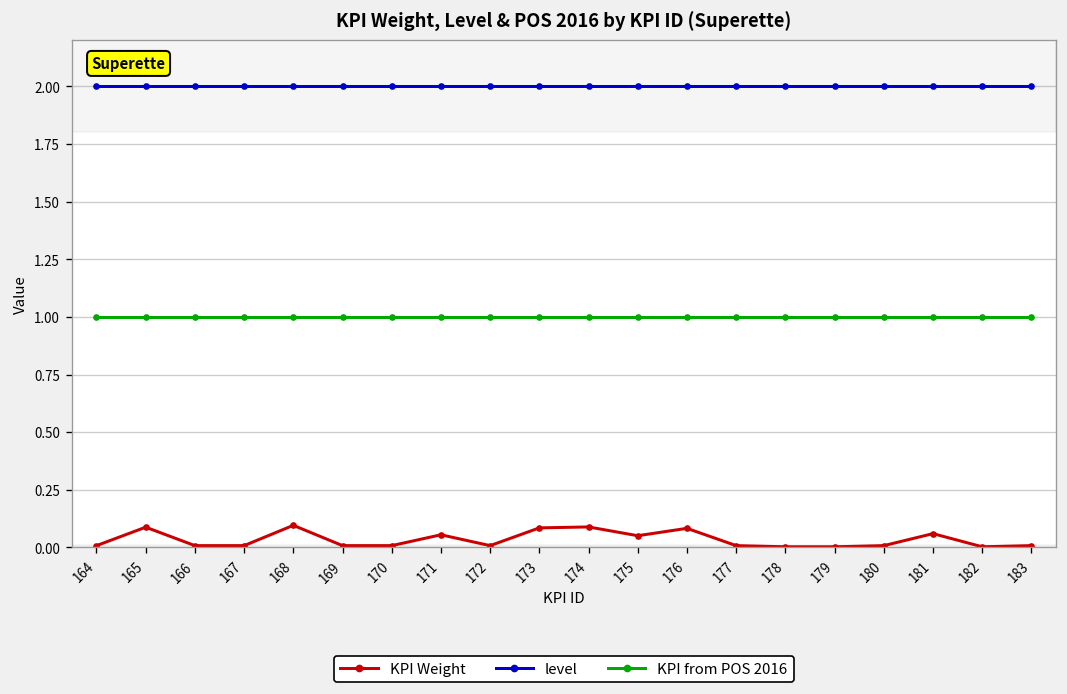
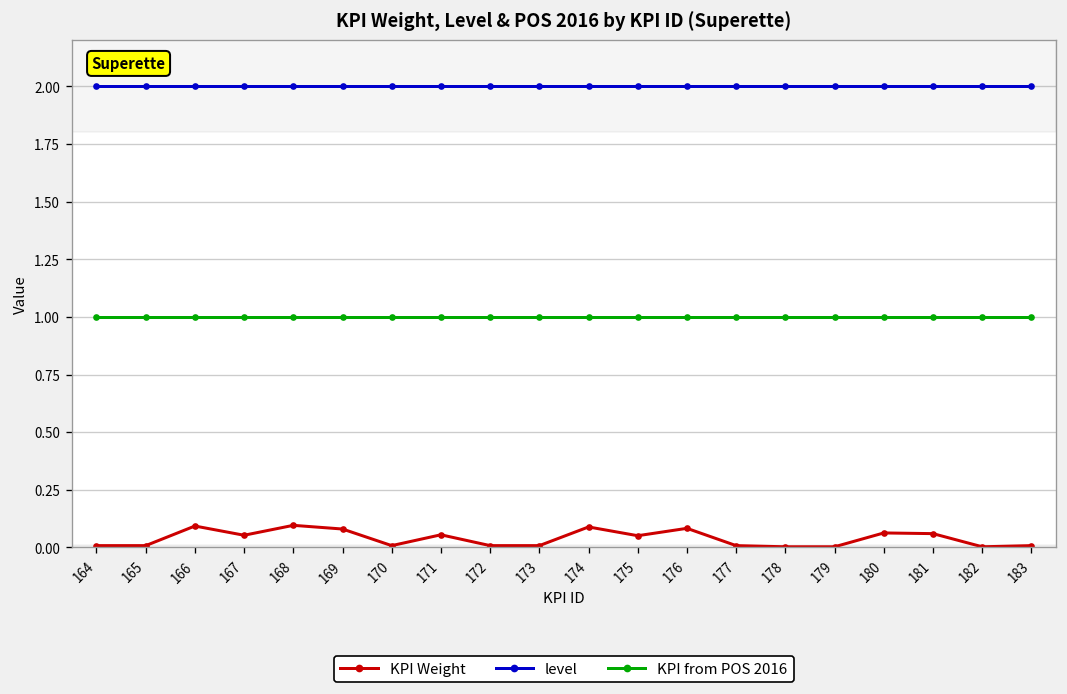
KPI Weight, 165: 0.09 -> 0.01
KPI Weight, 166: 0.01 -> 0.09
KPI Weight, 167: 0.01 -> 0.05
KPI Weight, 169: 0.01 -> 0.08
KPI Weight, 173: 0.09 -> 0.01
KPI Weight, 180: 0.01 -> 0.06
